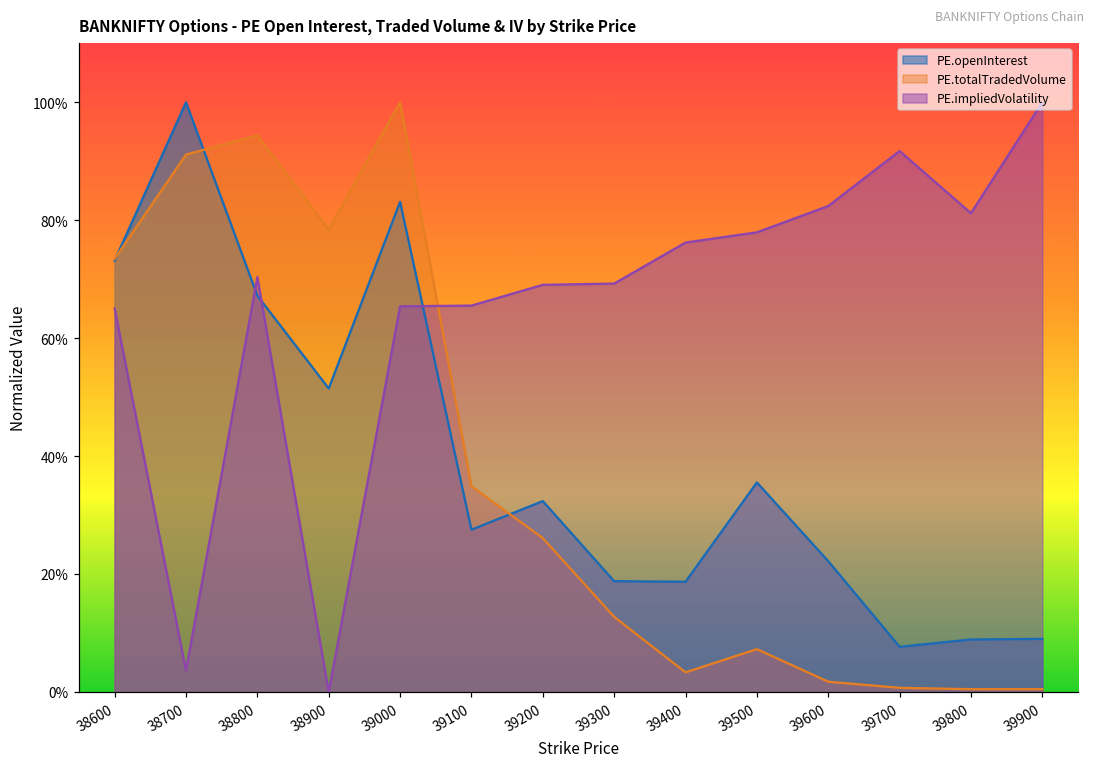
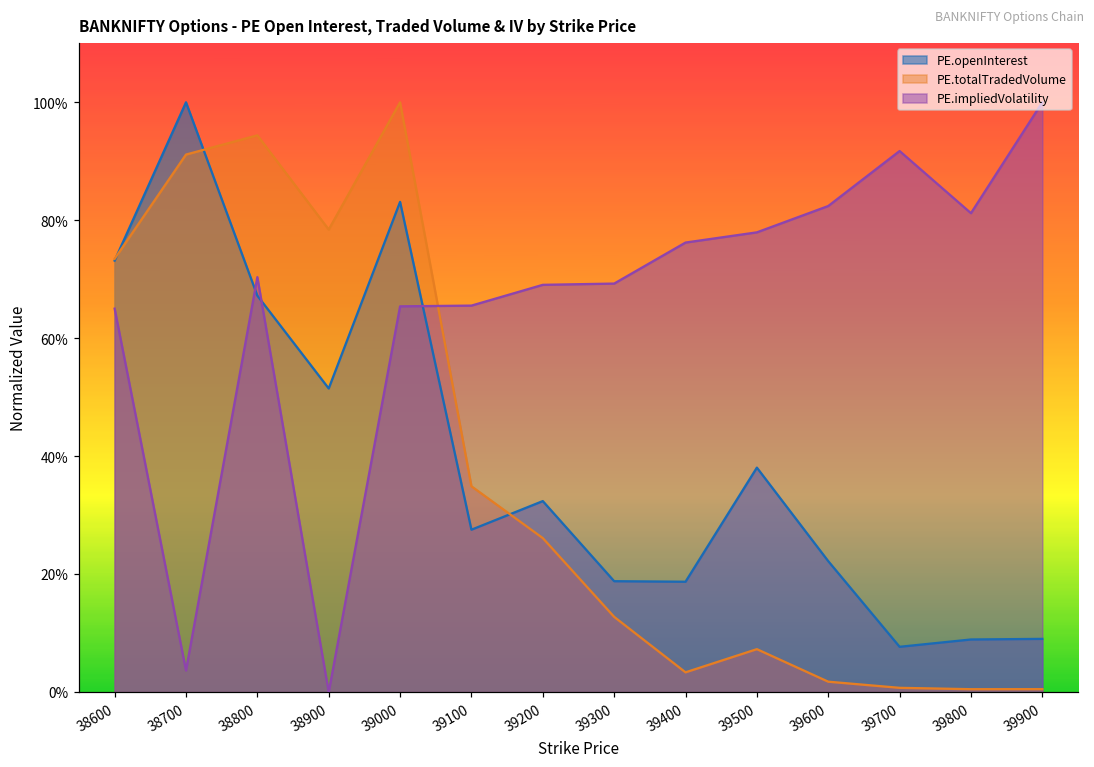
PE.openInterest, 39500: 36% -> 38%
